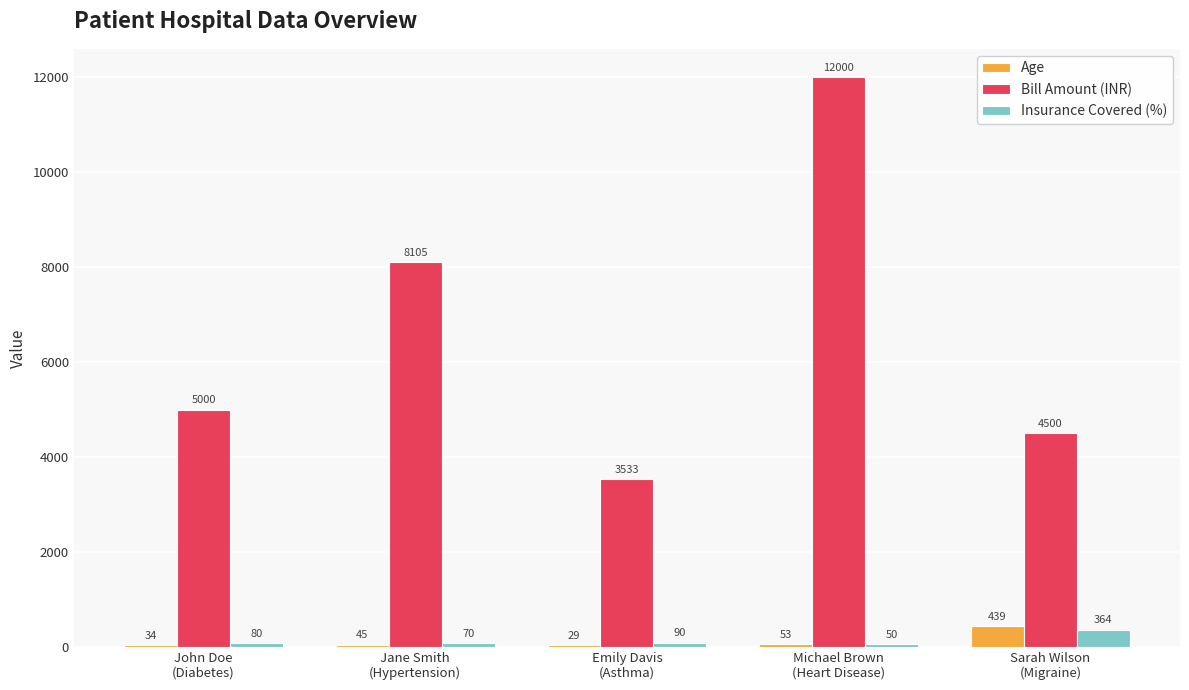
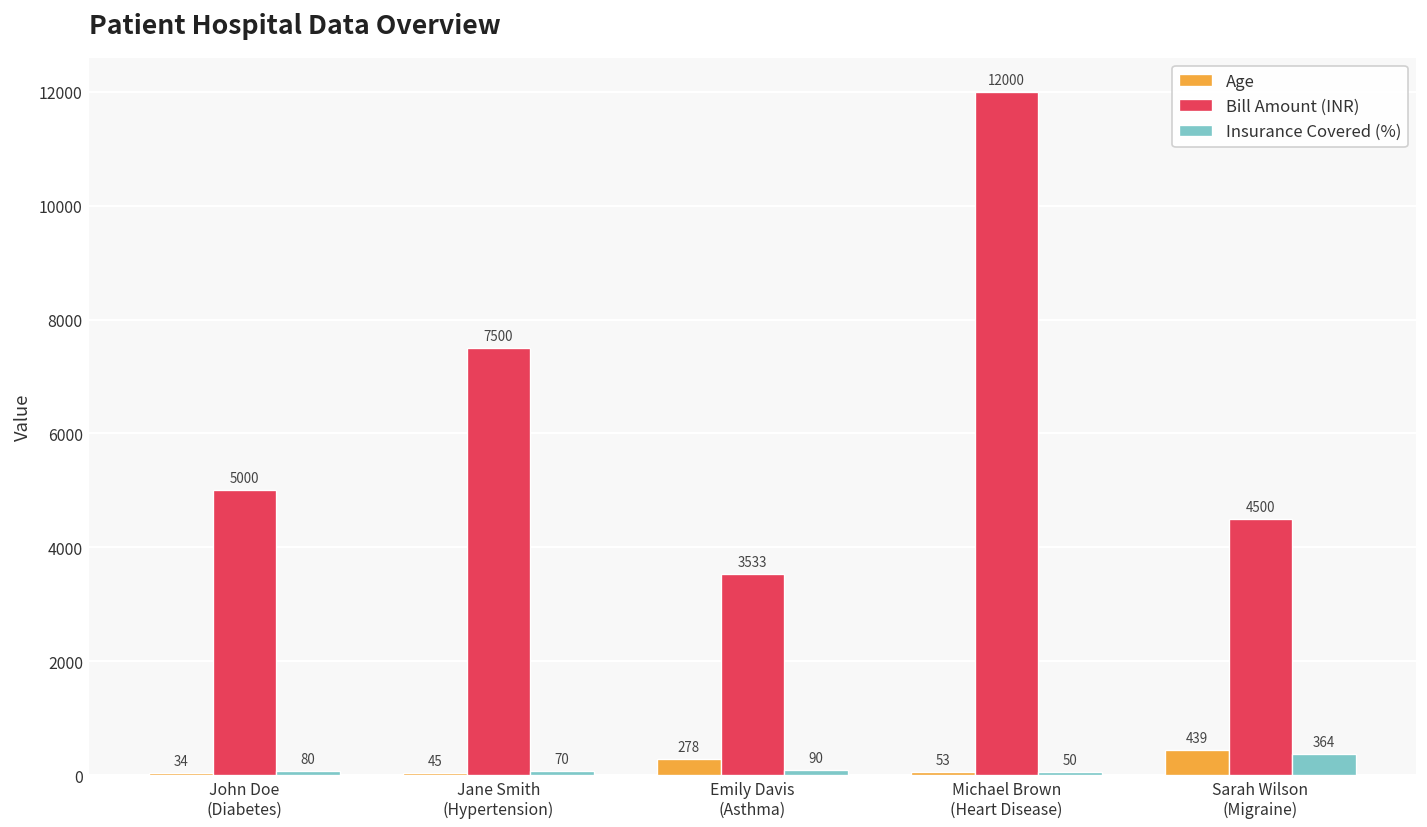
Bill Amount (INR), Jane Smith (Hypertension): 8105 -> 7500
Age, Emily Davis (Asthma): 29 -> 278
